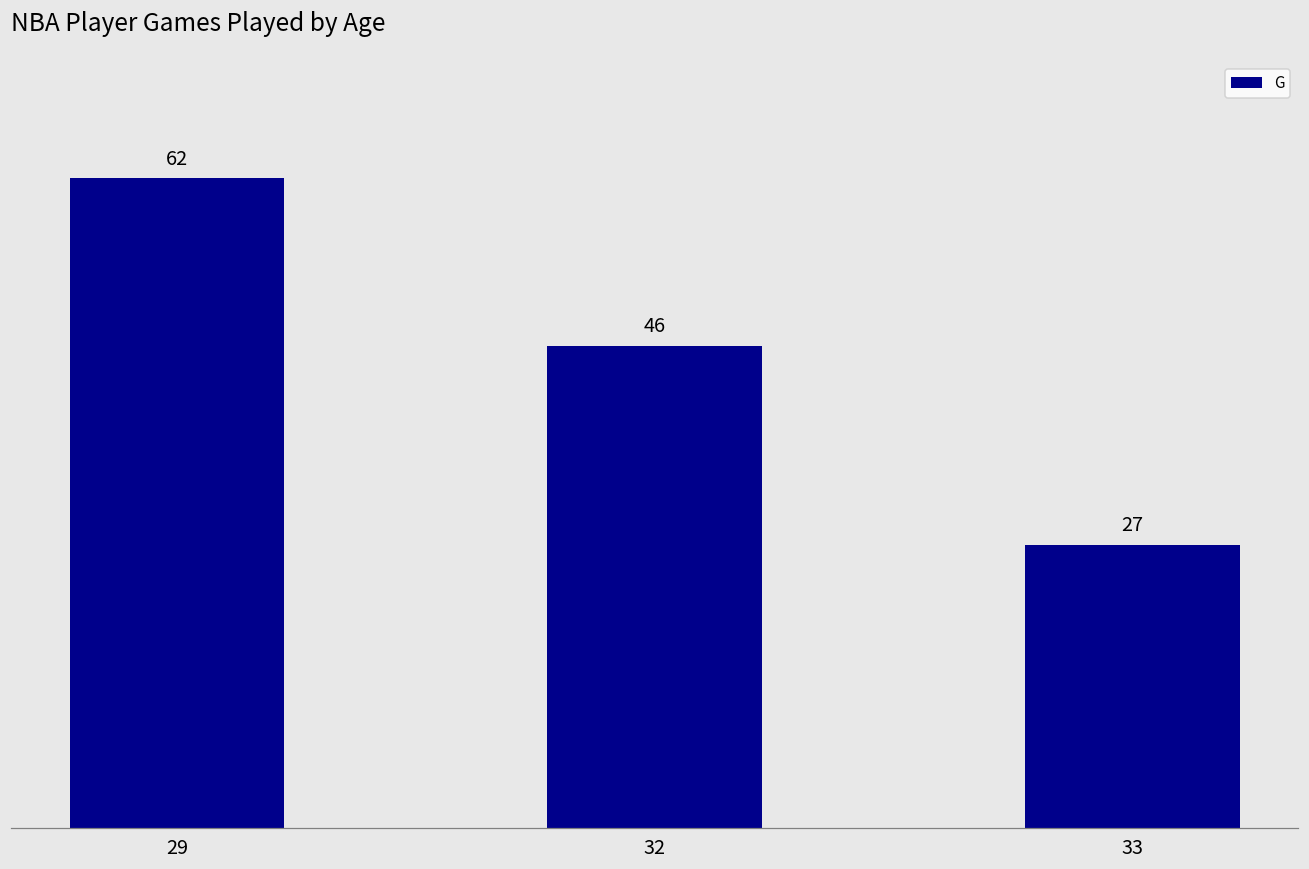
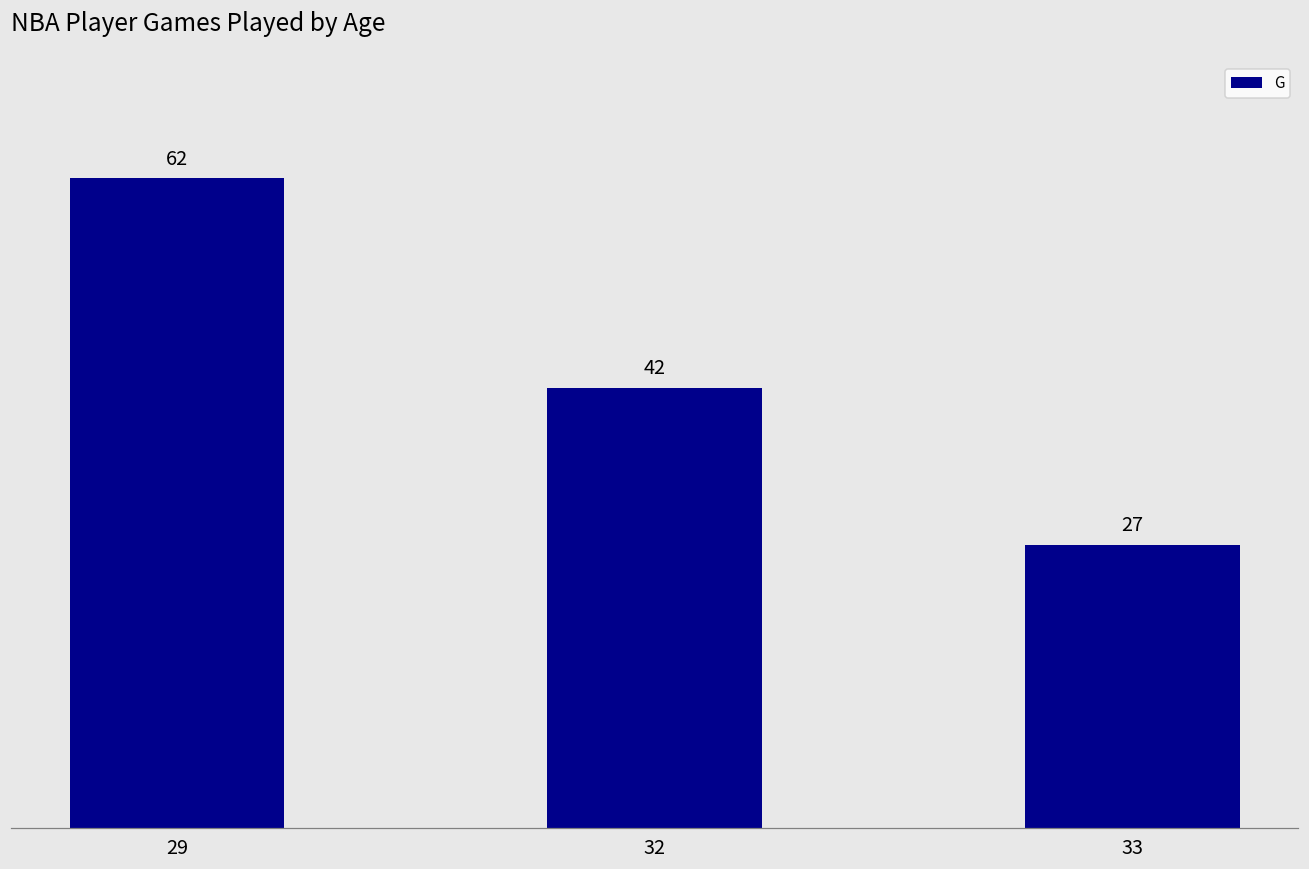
32: 46 -> 42
